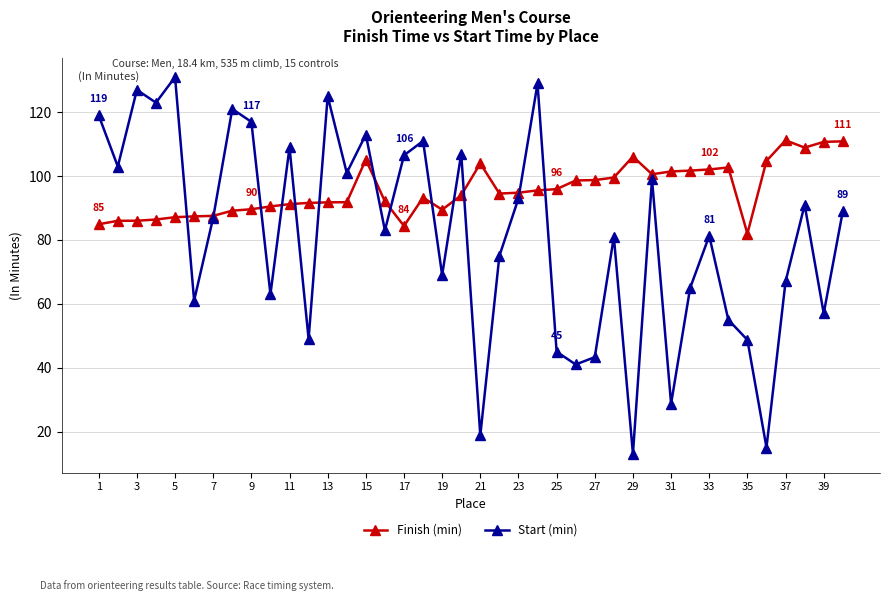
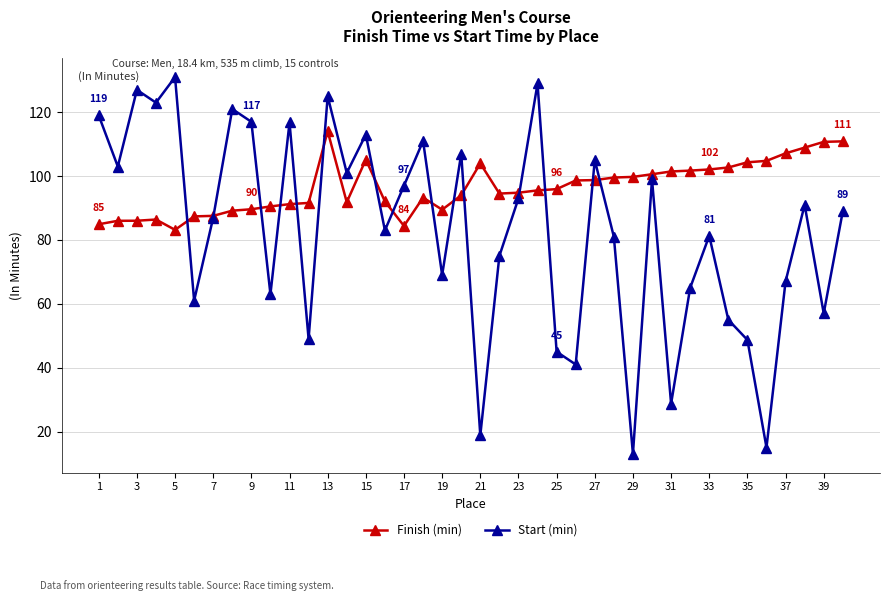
Finish (min), 5: 87 -> 83
Start (min), 11: 109 -> 117
Finish (min), 13: 92 -> 114
Start (min), 17: 106 -> 97
Start (min), 27: 43 -> 105
Finish (min), 29: 106 -> 100
Finish (min), 35: 82 -> 104
Finish (min), 37: 111 -> 107
